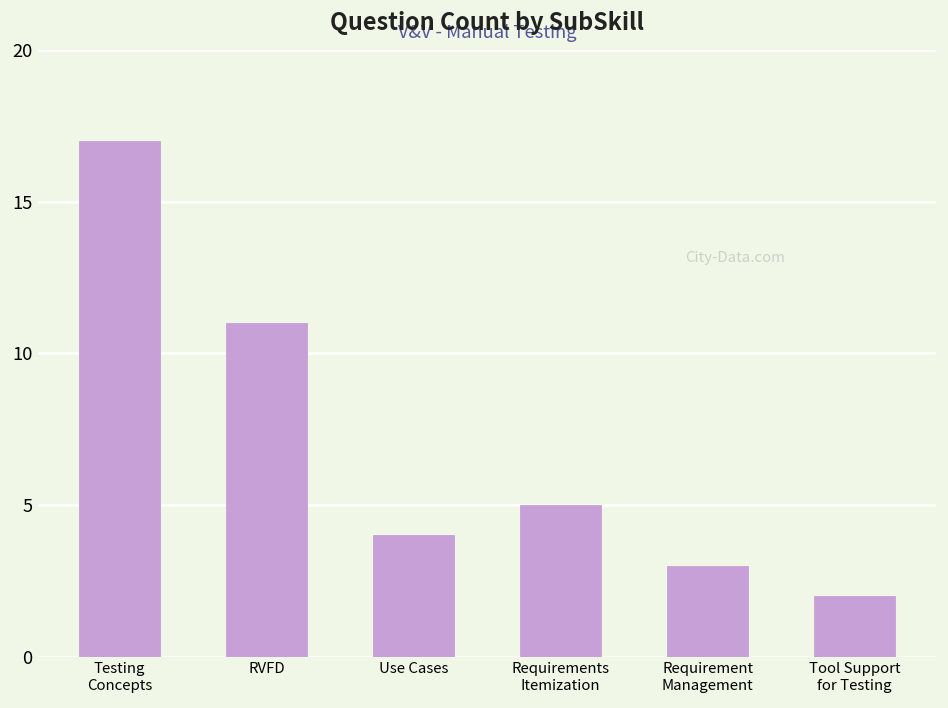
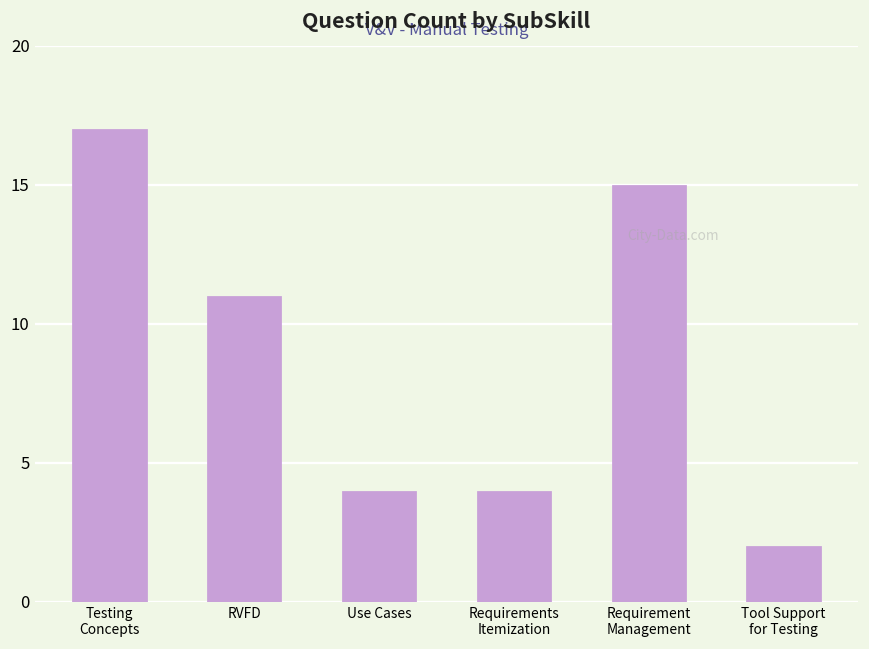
Requirements Itemization: 5 -> 4
Requirement Management: 3 -> 15
